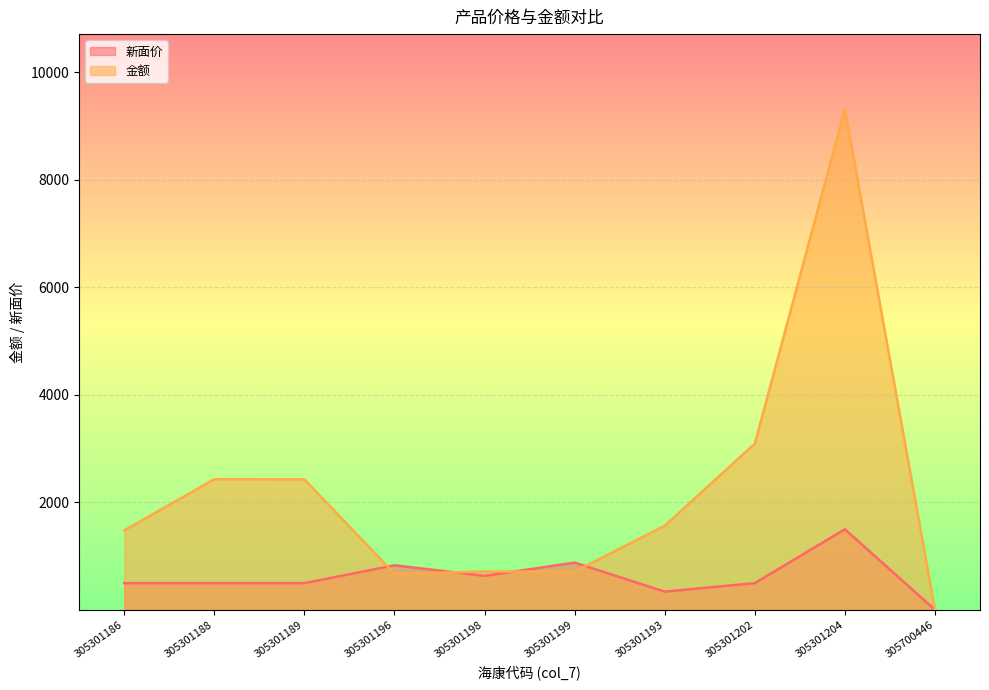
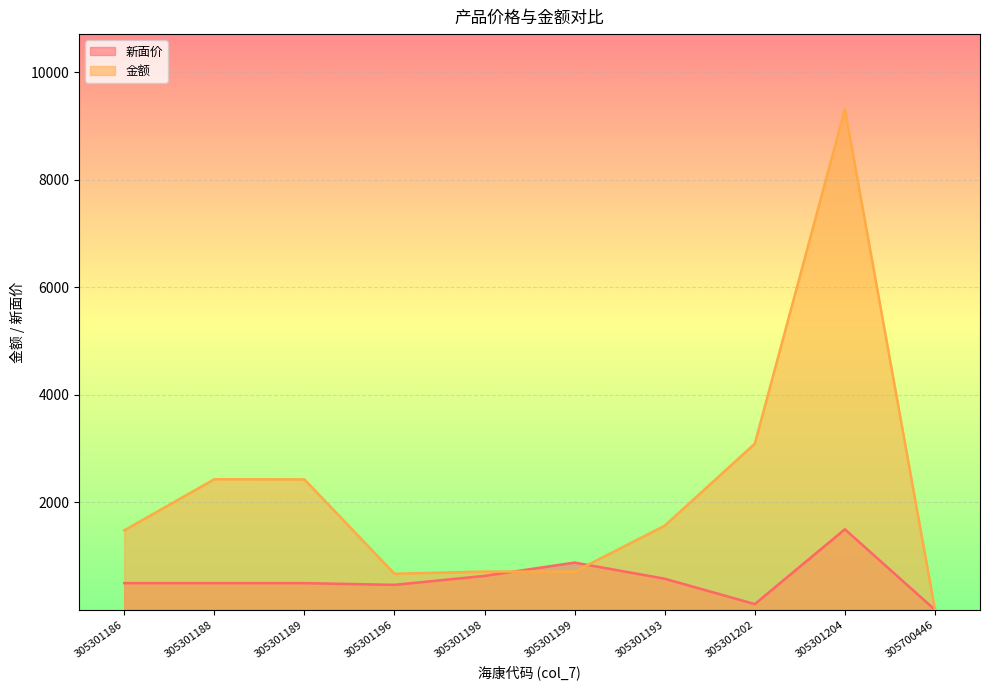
新面价, 305301196: 800 -> 500
新面价, 305301193: 300 -> 600
新面价, 305301202: 500 -> 100
